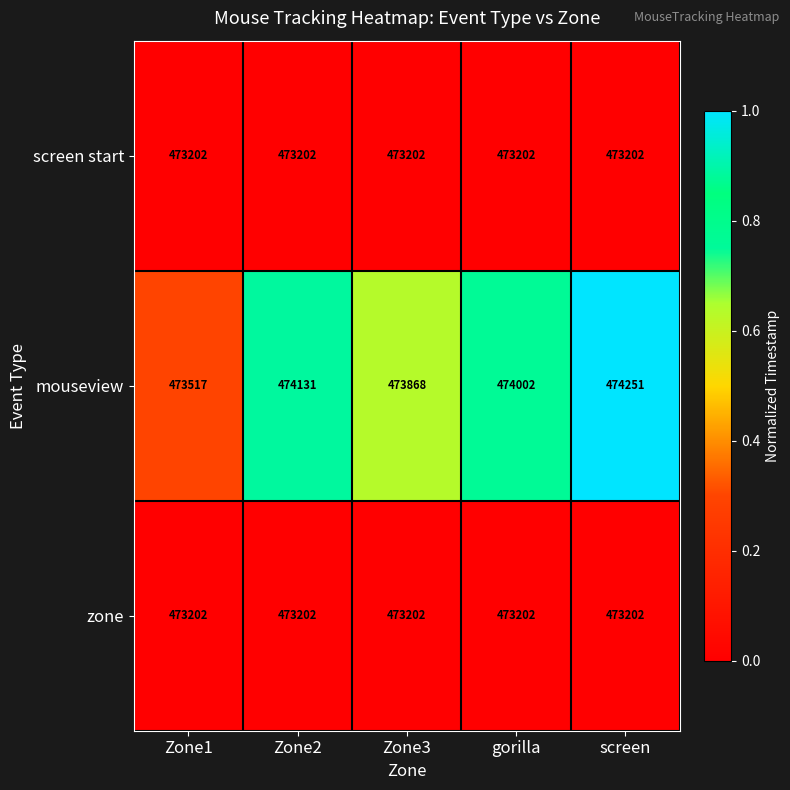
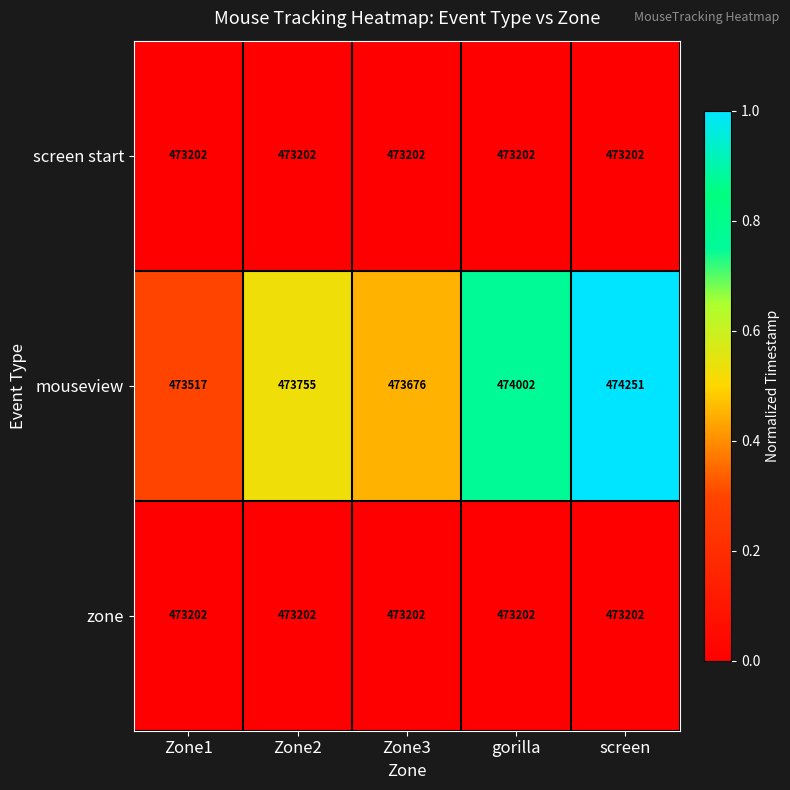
mouseview, Zone2: 474131 -> 473755
mouseview, Zone3: 473868 -> 473676
